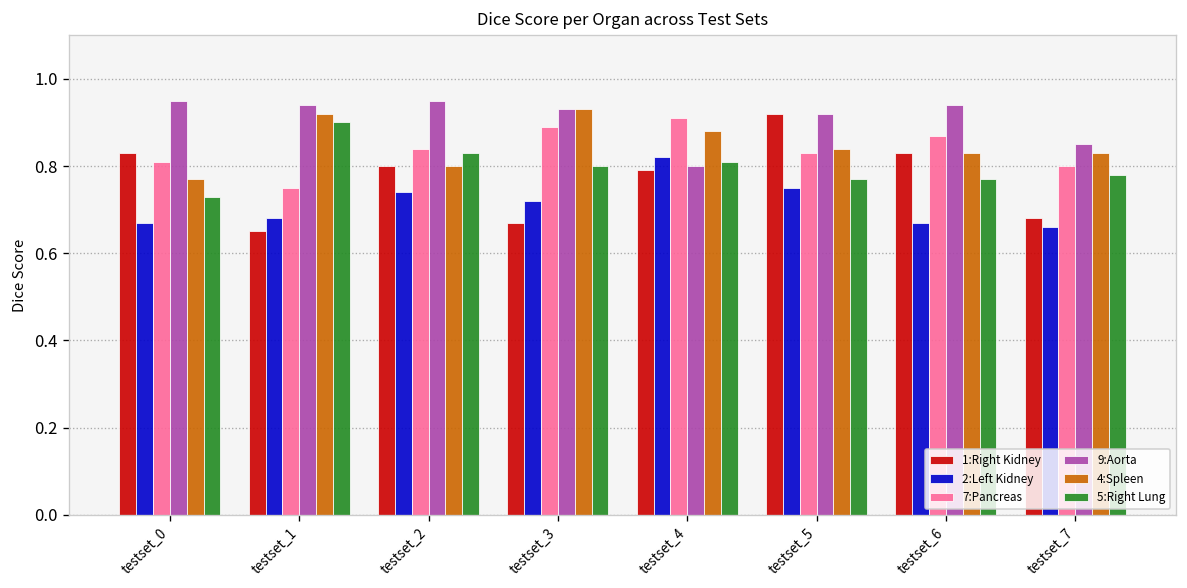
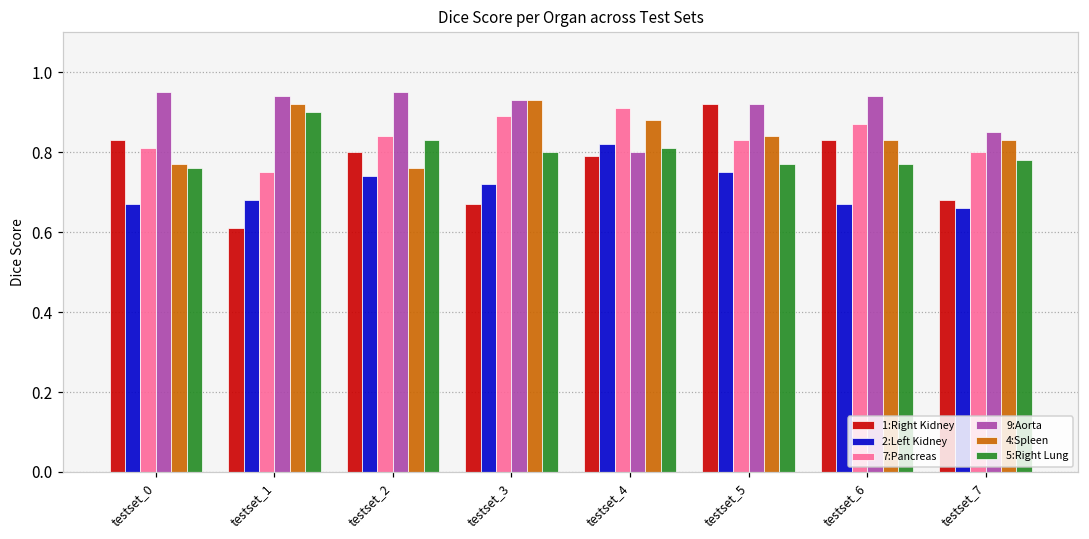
5:Right Lung, testset_0: 0.73 -> 0.76
1:Right Kidney, testset_1: 0.65 -> 0.61
4:Spleen, testset_2: 0.80 -> 0.76
